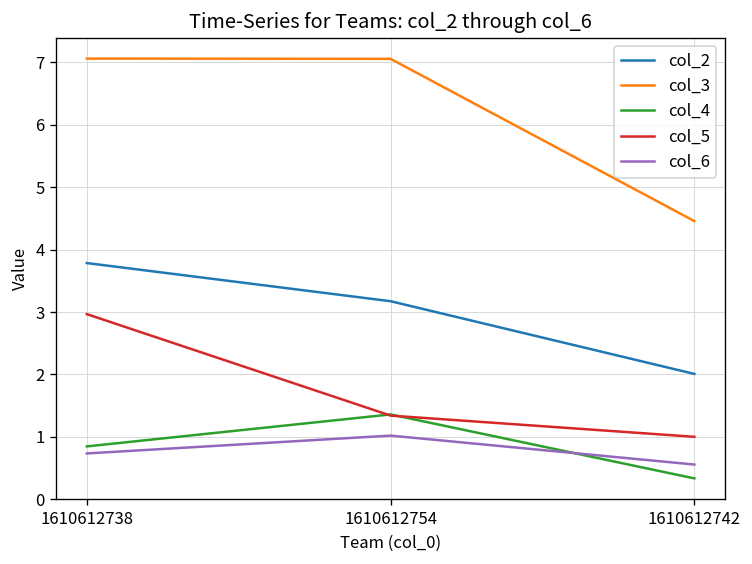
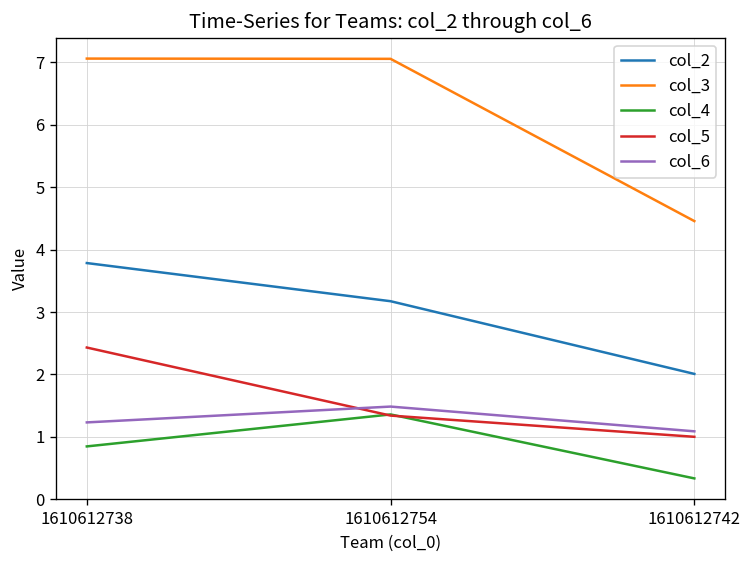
col_5, 1610612738: 3.0 -> 2.4
col_6, 1610612738: 0.7 -> 1.2
col_6, 1610612754: 1.0 -> 1.5
col_6, 1610612742: 0.6 -> 1.1
